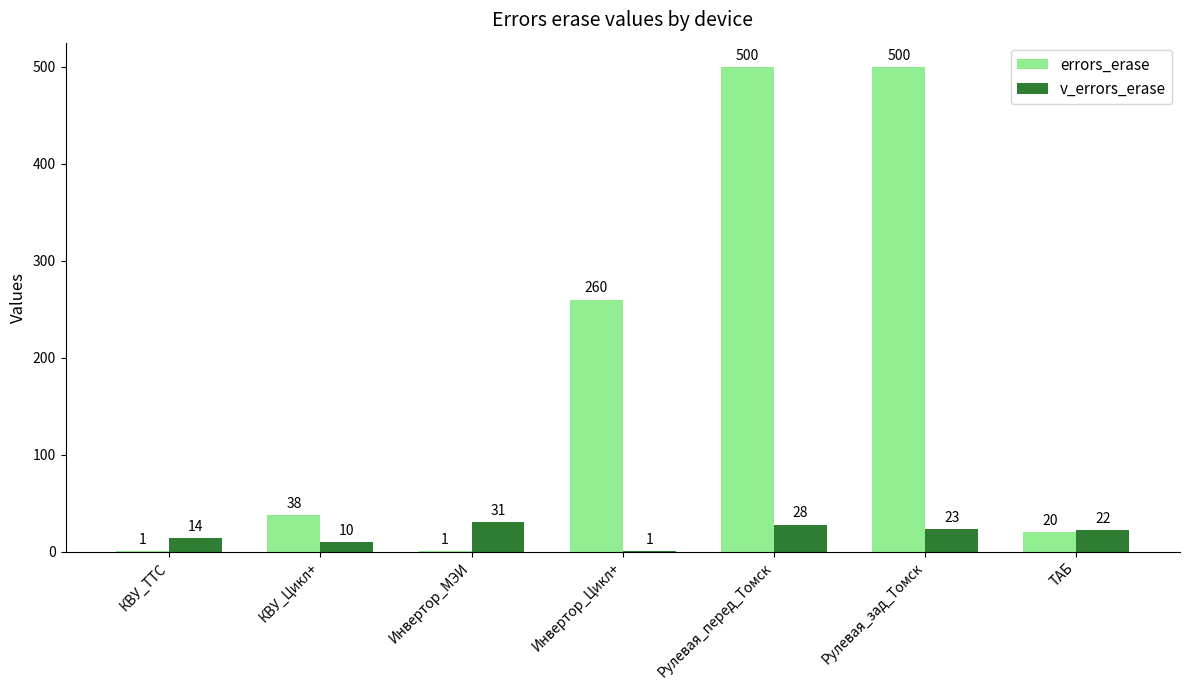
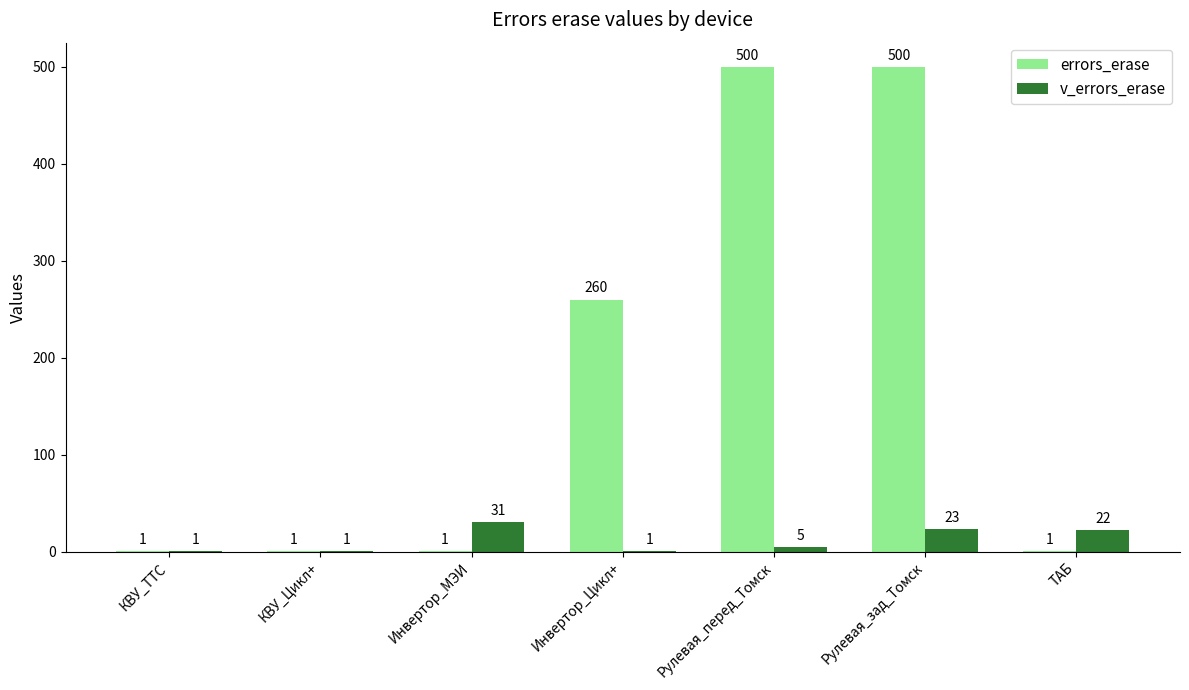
v_errors_erase, КВУ_ТТС: 14 -> 1
errors_erase, КВУ_Цикл+: 38 -> 1
v_errors_erase, КВУ_Цикл+: 10 -> 1
v_errors_erase, Рулевая_перед_Томск: 28 -> 5
errors_erase, ТАБ: 20 -> 1
